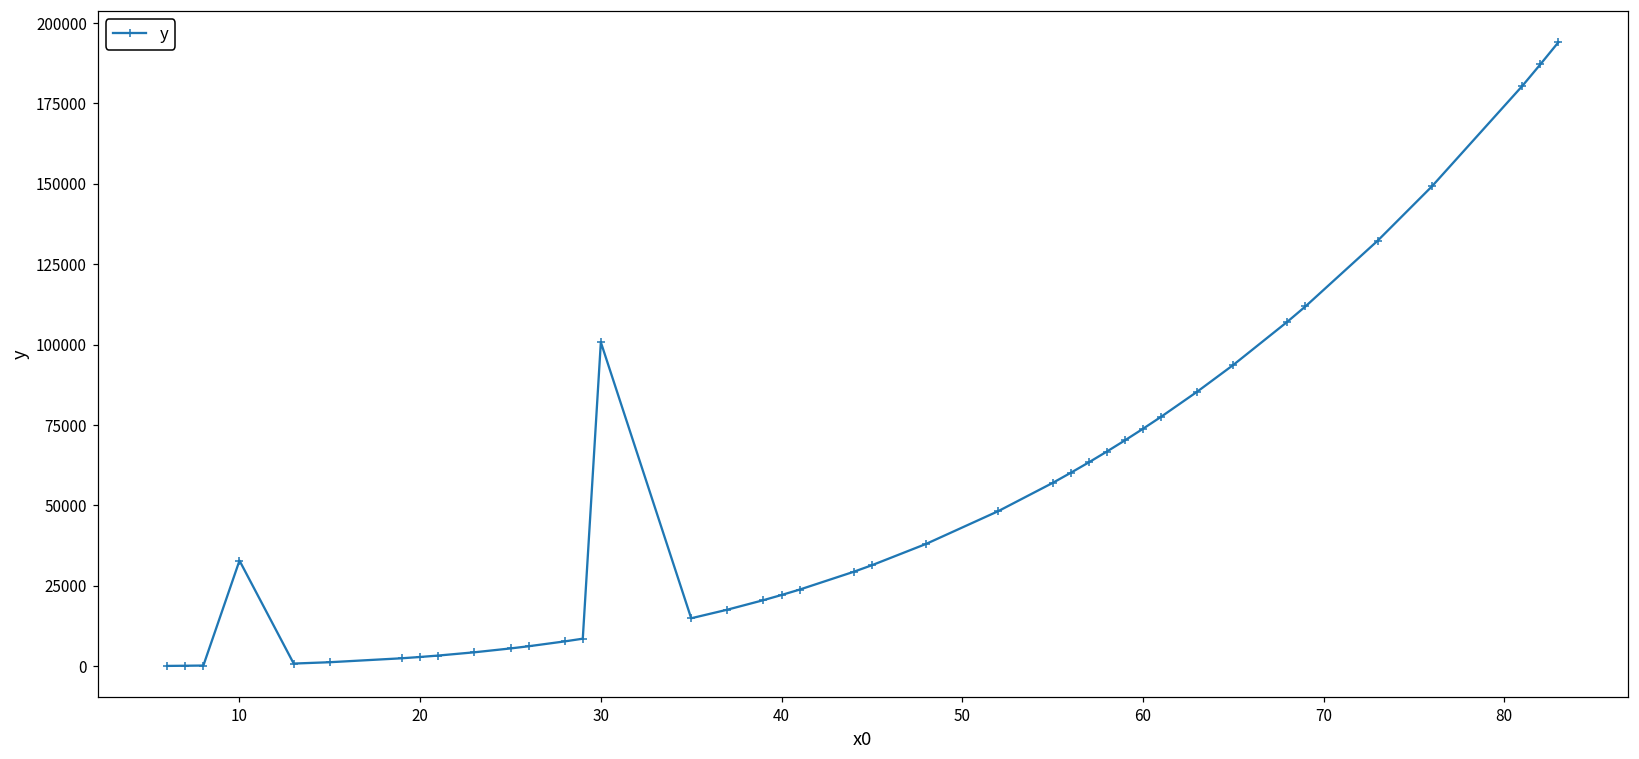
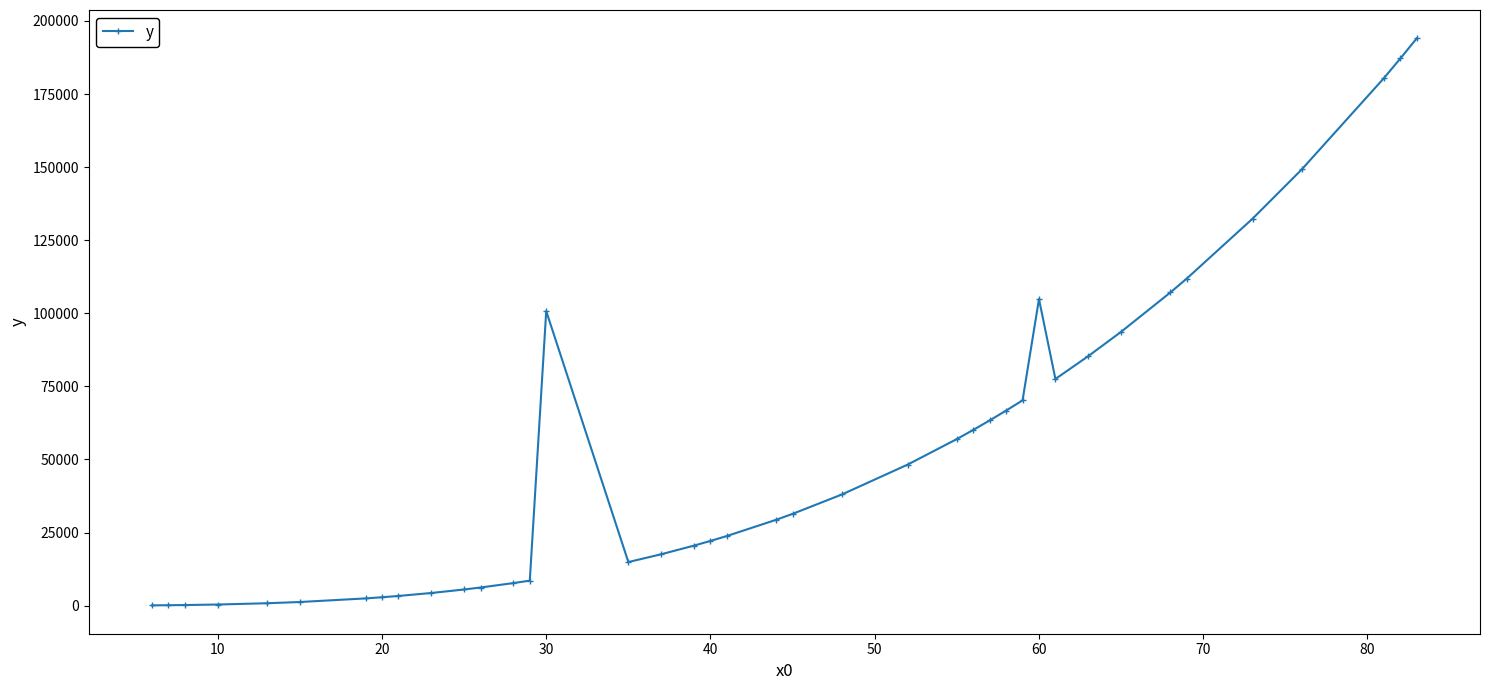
10: 33000 -> 0
60: 74000 -> 105000
